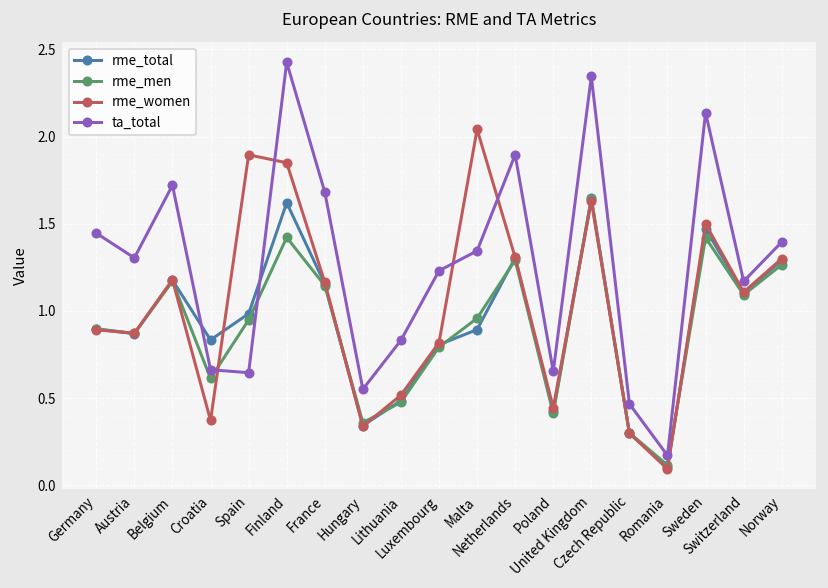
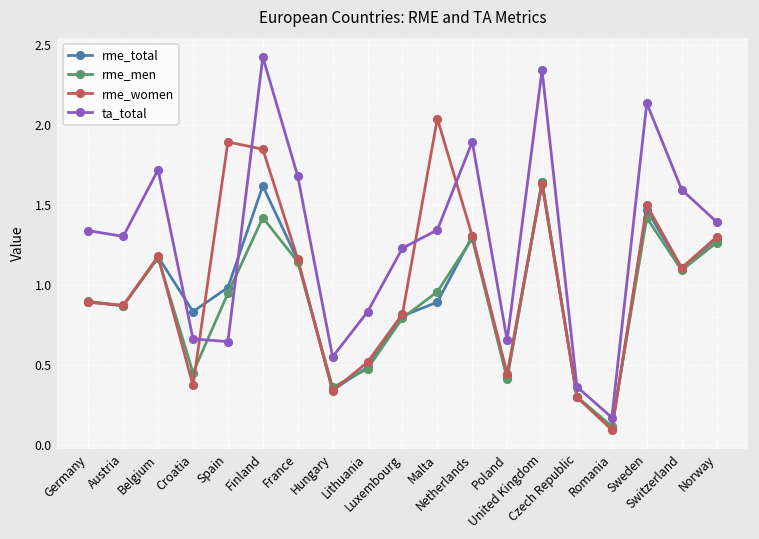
ta_total, Germany: 1.45 -> 1.34
rme_men, Croatia: 0.61 -> 0.45
ta_total, Czech Republic: 0.47 -> 0.36
ta_total, Switzerland: 1.17 -> 1.60
